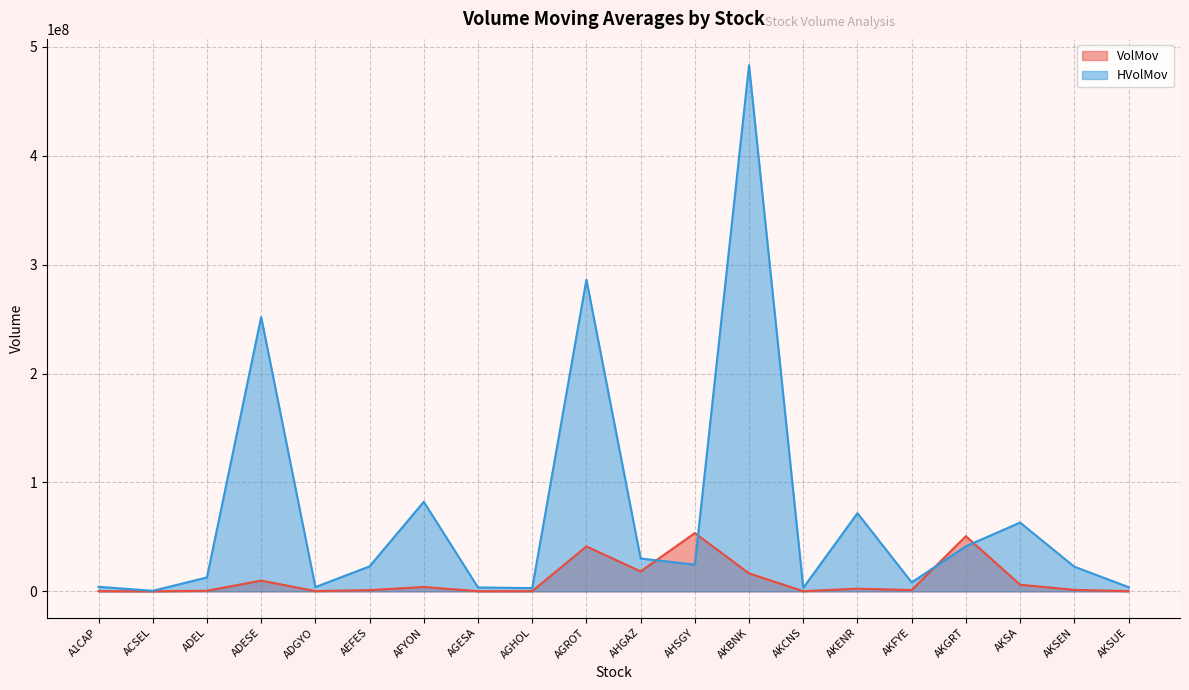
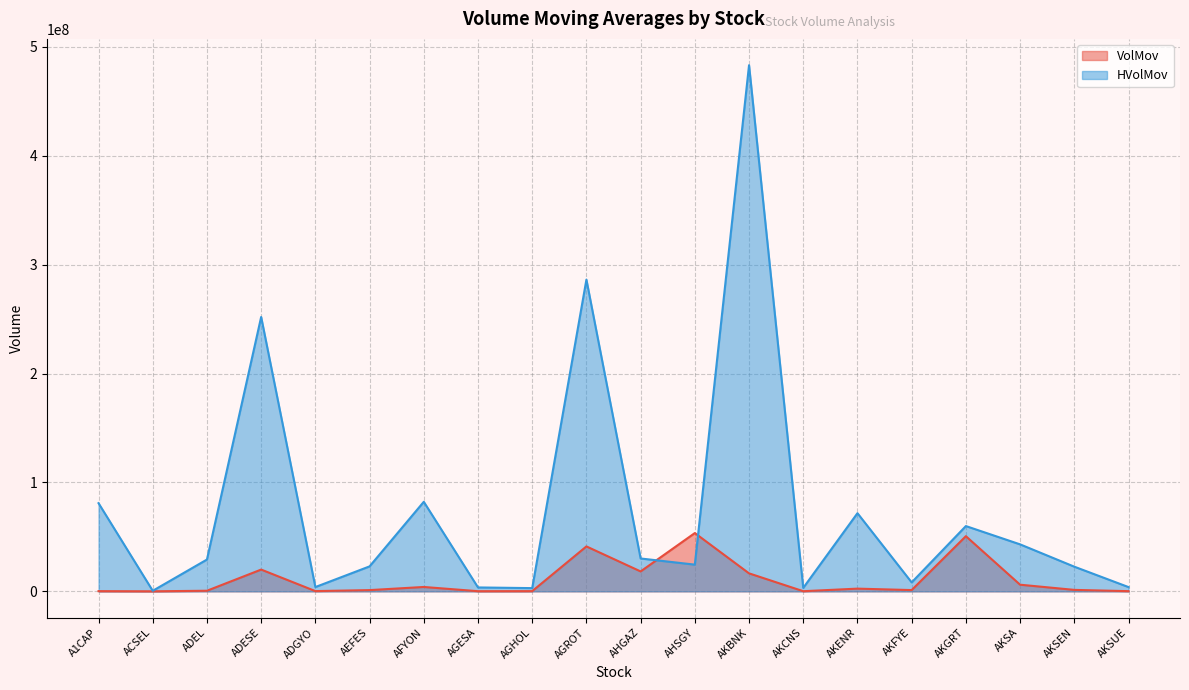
HVolMov, A1CAP: 4000000 -> 81000000
HVolMov, ADEL: 13000000 -> 29000000
VolMov, ADESE: 10000000 -> 20000000
HVolMov, AKGRT: 41000000 -> 60000000
HVolMov, AKSA: 63000000 -> 43000000
